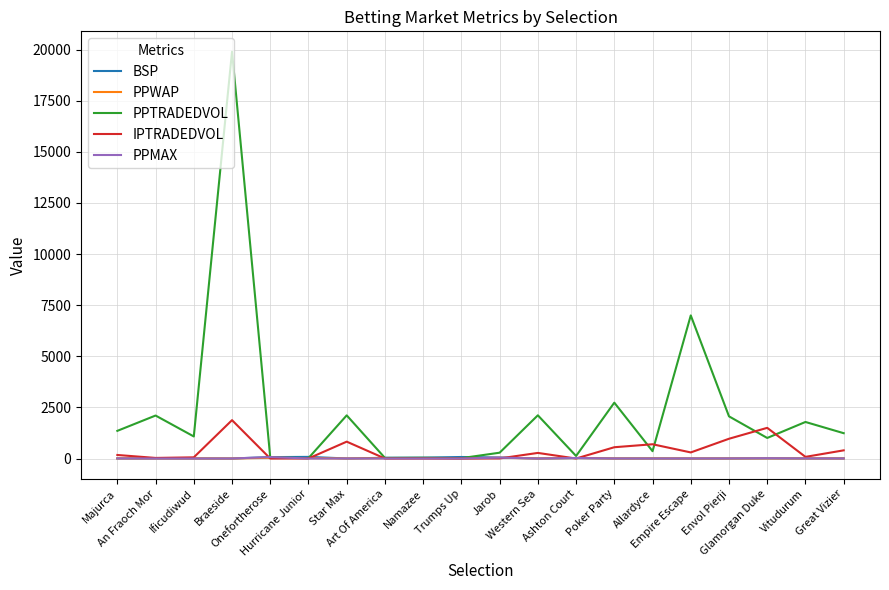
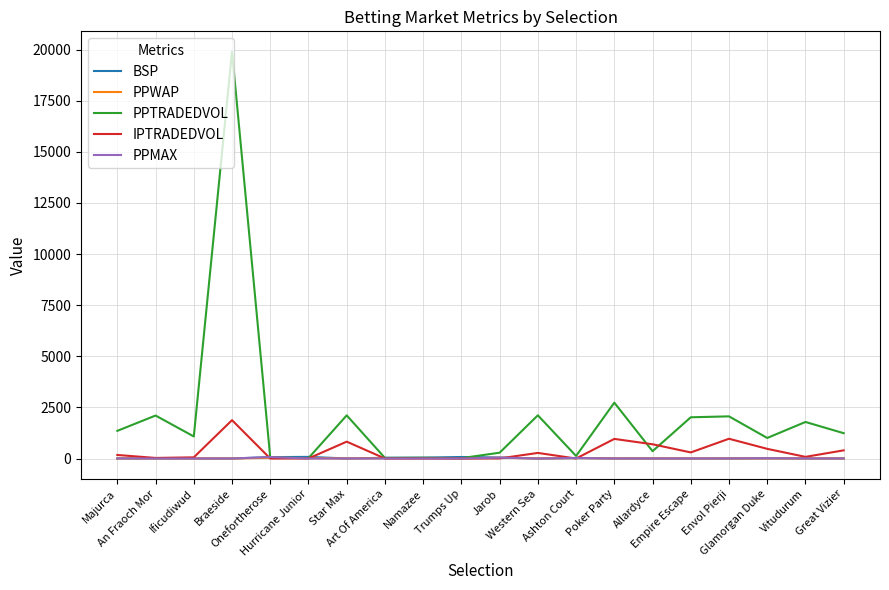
IPTRADEDVOL, Poker Party: 600 -> 1000
PPTRADEDVOL, Empire Escape: 7000 -> 2000
IPTRADEDVOL, Glamorgan Duke: 1500 -> 500
